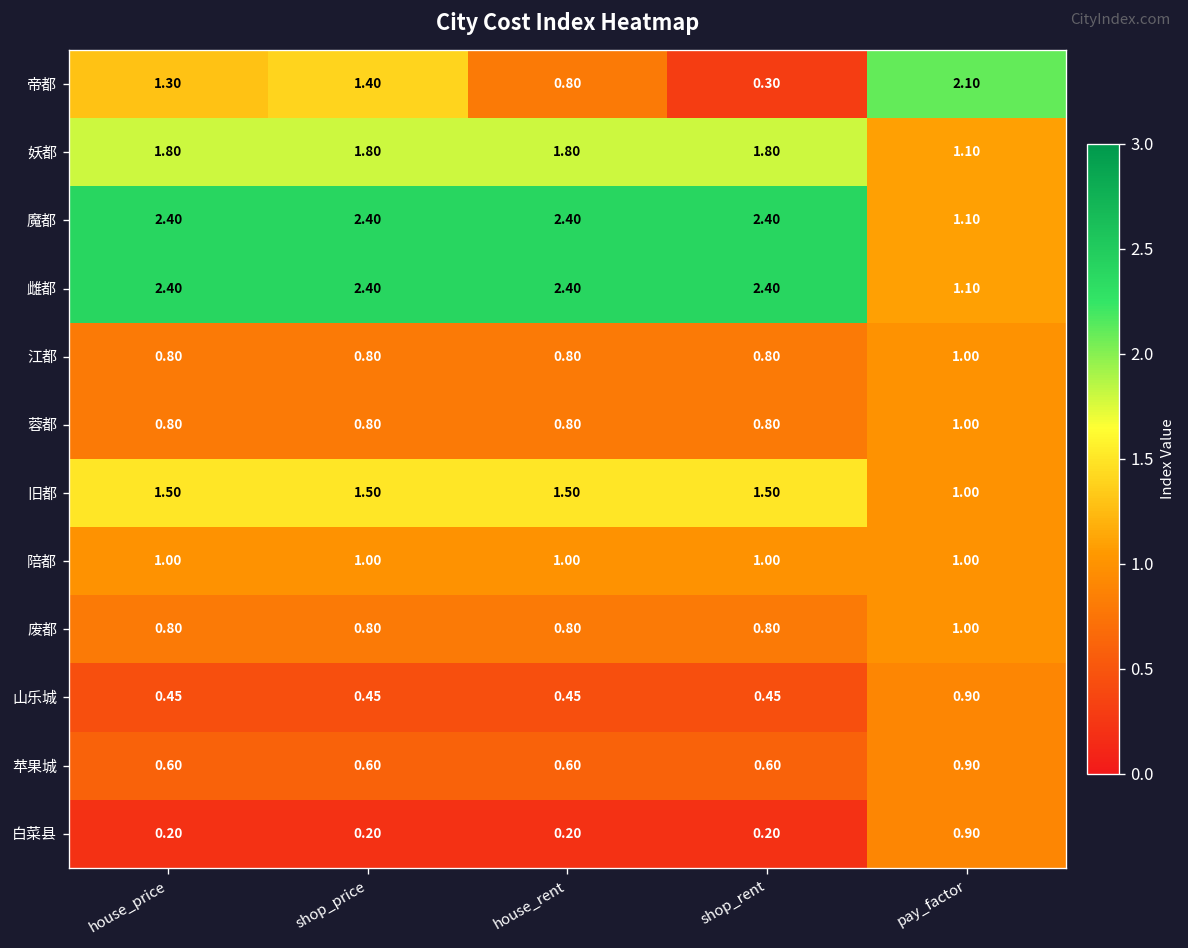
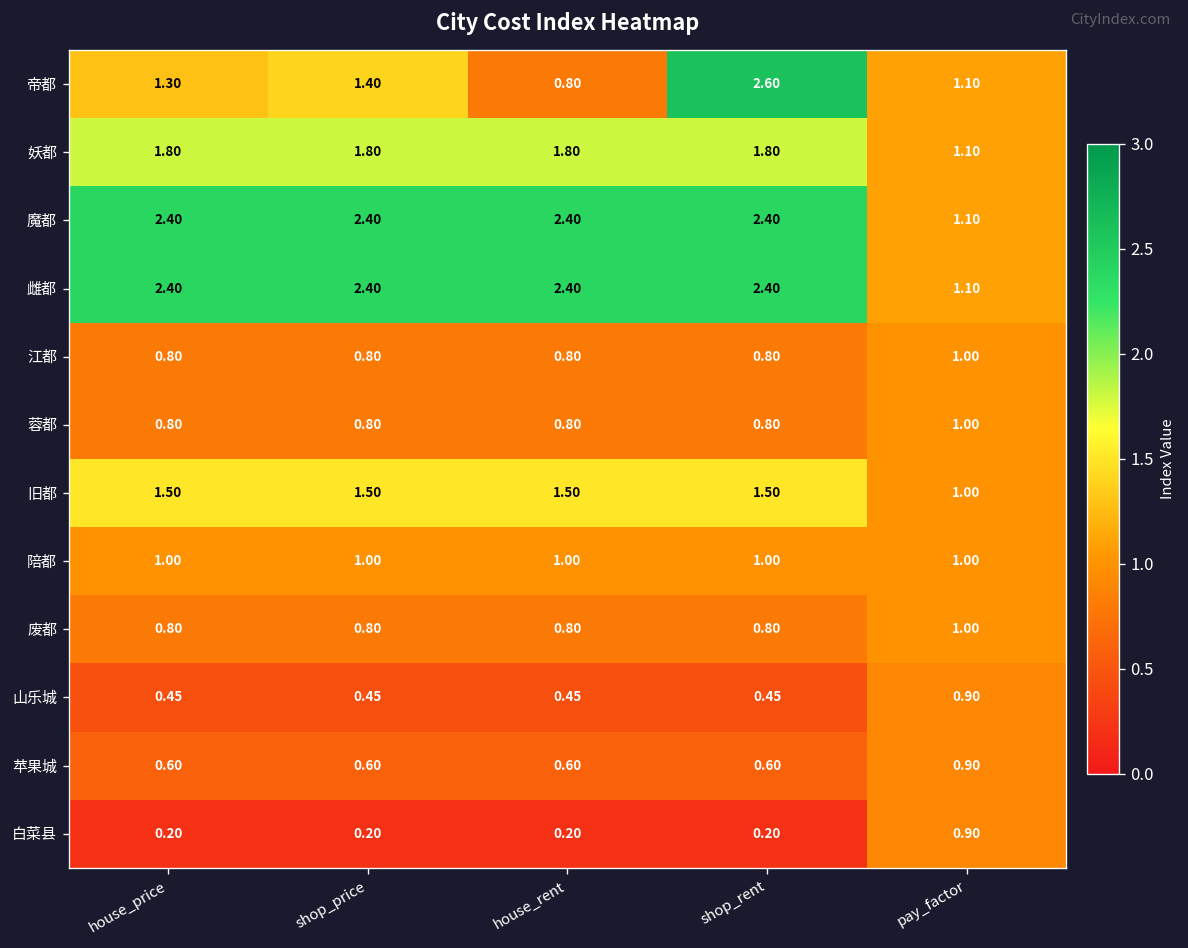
帝都, shop_rent: 0.30 -> 2.60
帝都, pay_factor: 2.10 -> 1.10
